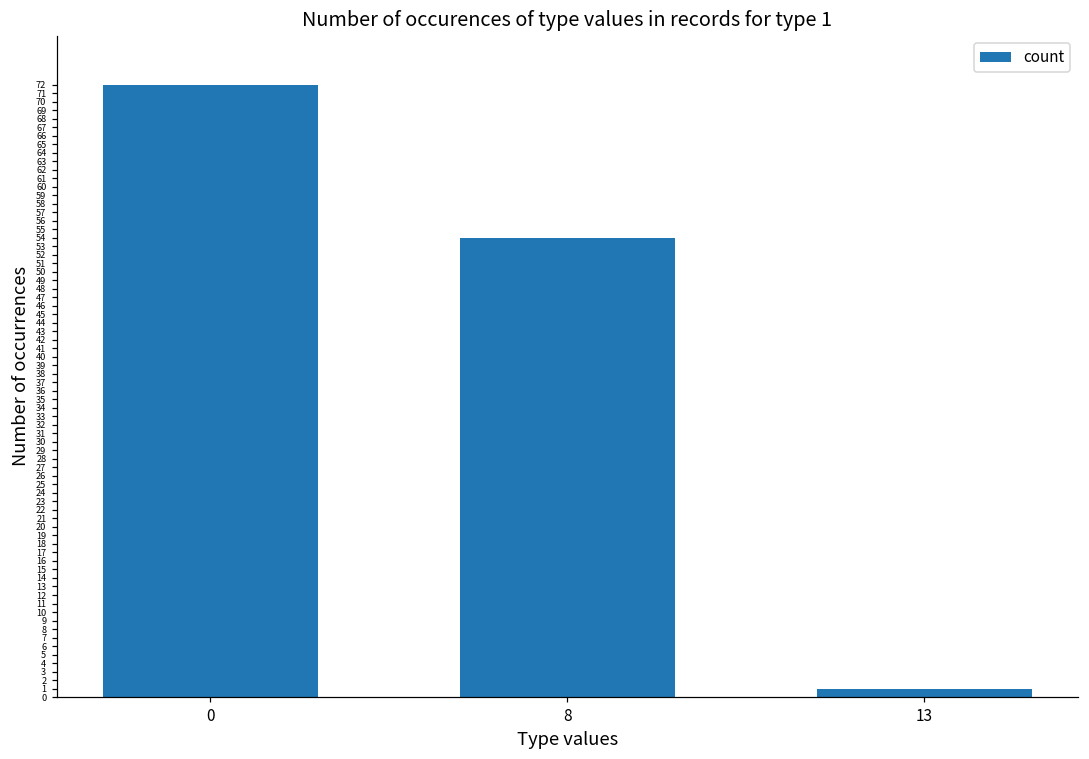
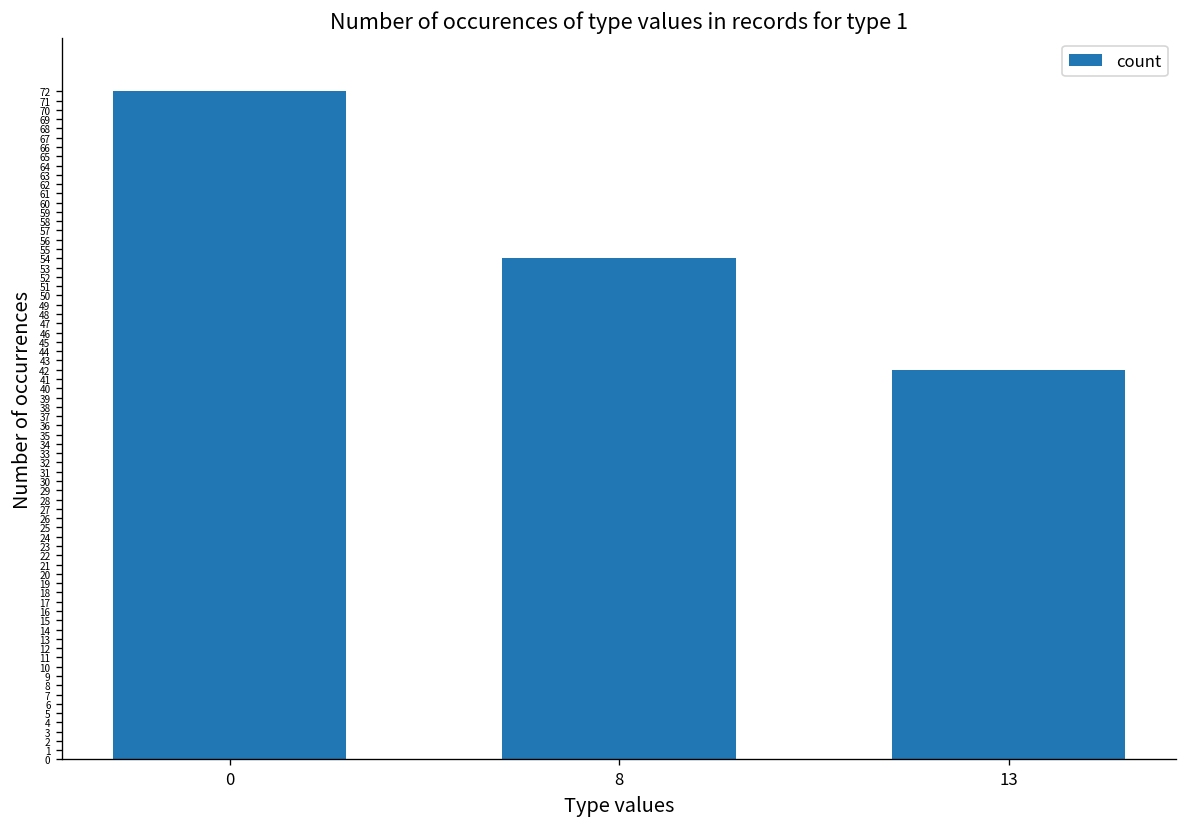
13: 1 -> 42
